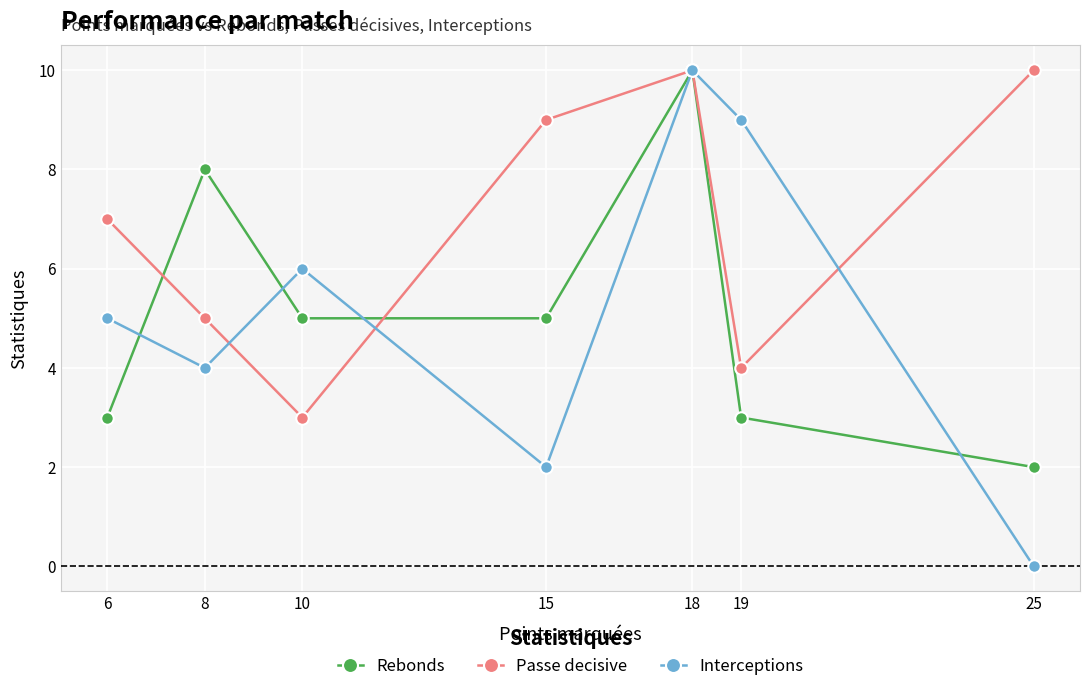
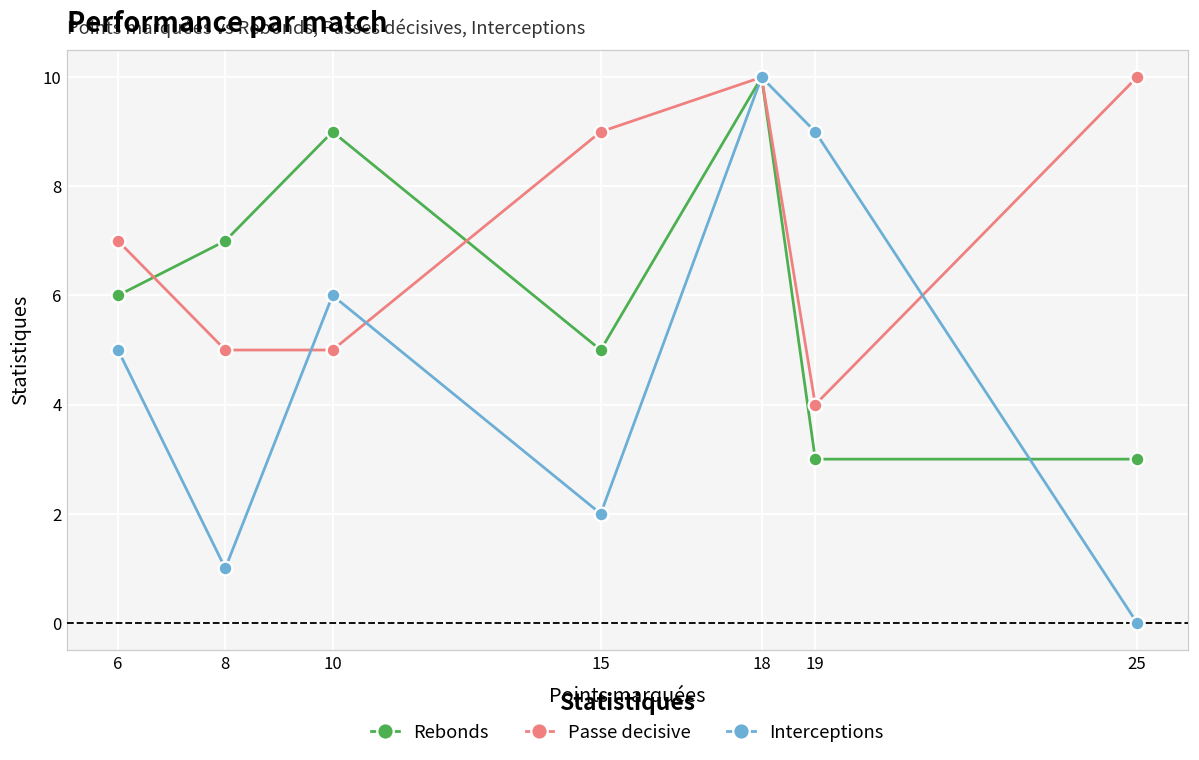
Rebonds, 6: 3 -> 6
Rebonds, 8: 8 -> 7
Interceptions, 8: 4 -> 1
Rebonds, 10: 5 -> 9
Passe decisive, 10: 3 -> 5
Rebonds, 25: 2 -> 3
